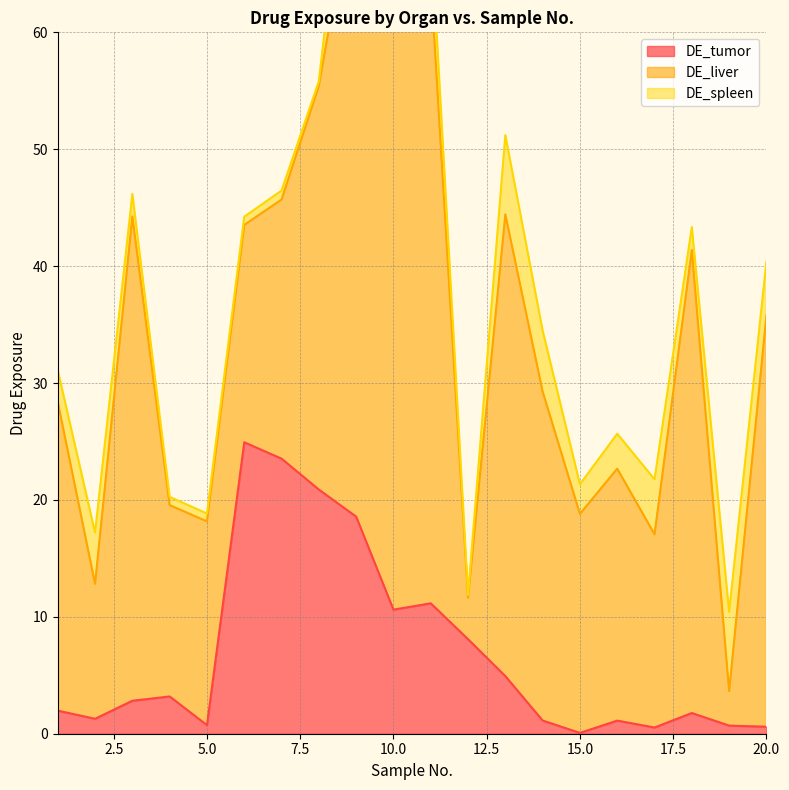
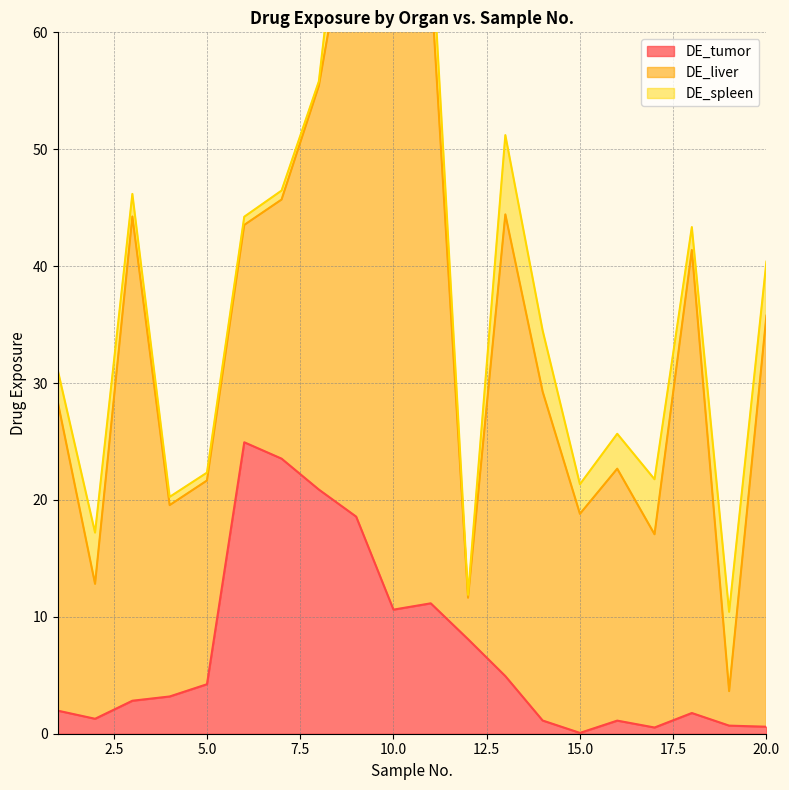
DE_tumor, 5.0: 0.7 -> 4.2
